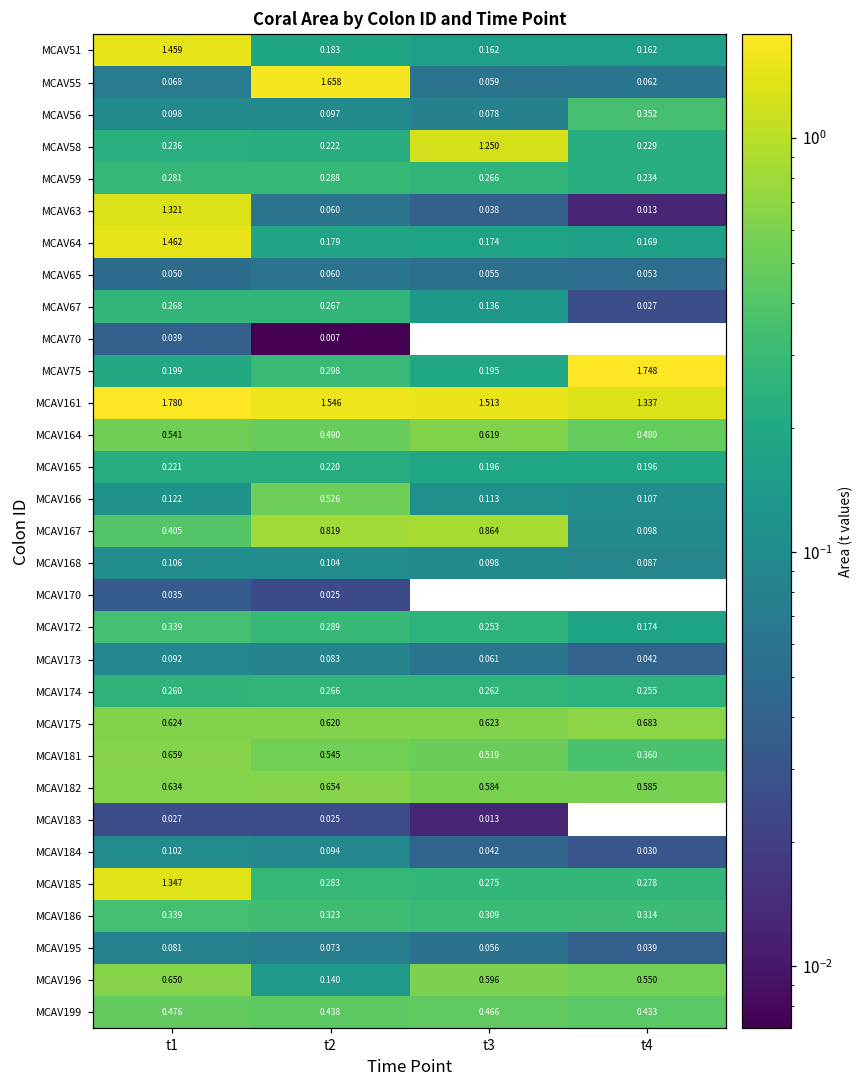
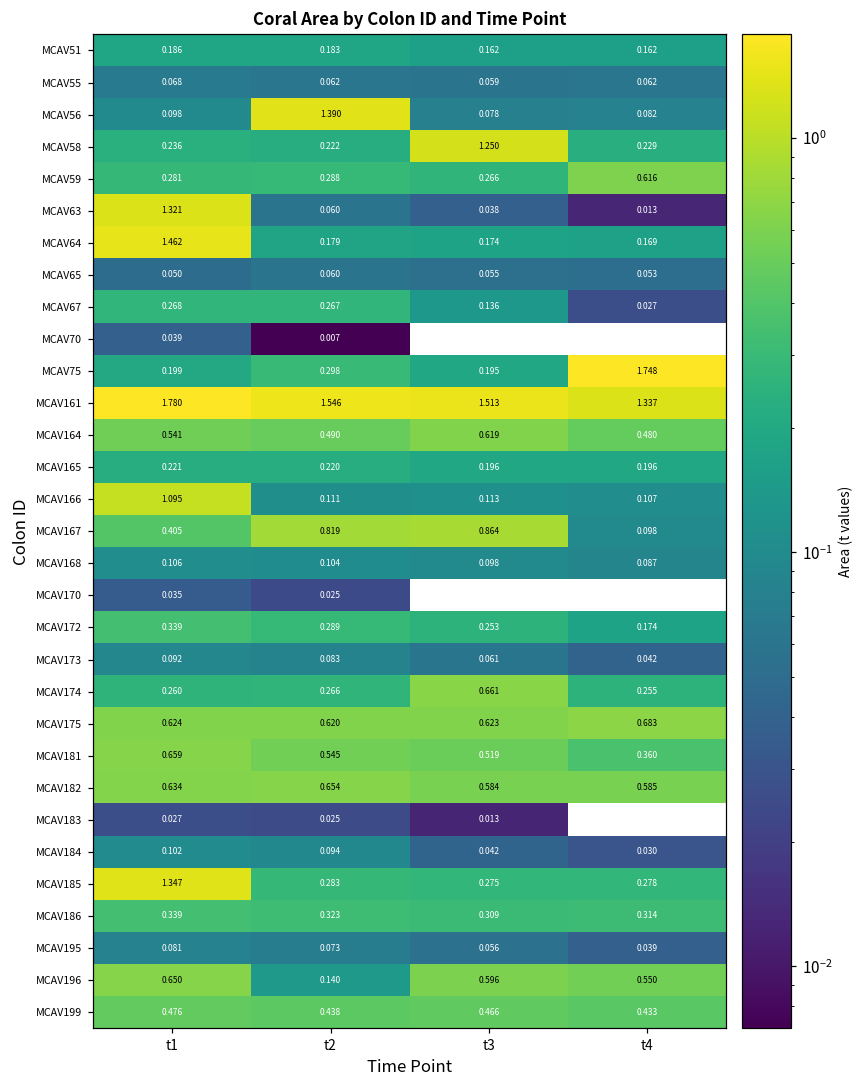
MCAV51, t1: 1.459 -> 0.186
MCAV55, t2: 1.658 -> 0.062
MCAV56, t2: 0.097 -> 1.390
MCAV56, t4: 0.352 -> 0.082
MCAV59, t4: 0.234 -> 0.616
MCAV166, t1: 0.122 -> 1.095
MCAV166, t2: 0.526 -> 0.111
MCAV174, t3: 0.262 -> 0.661
